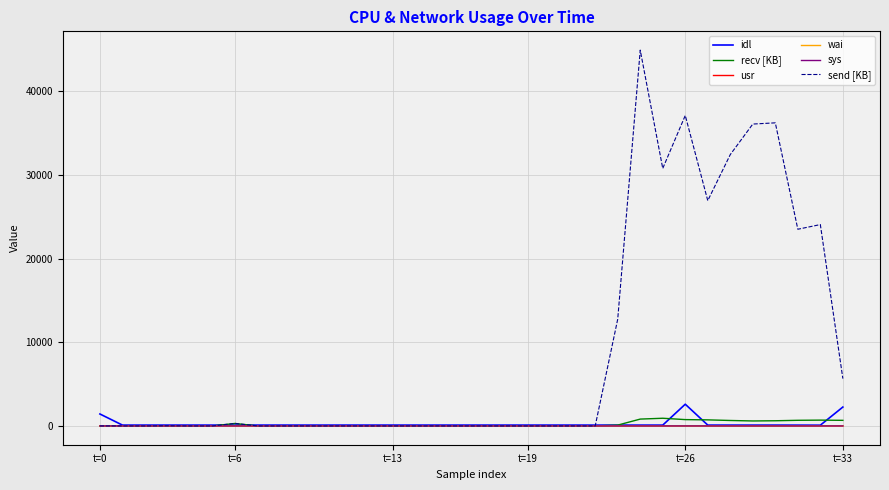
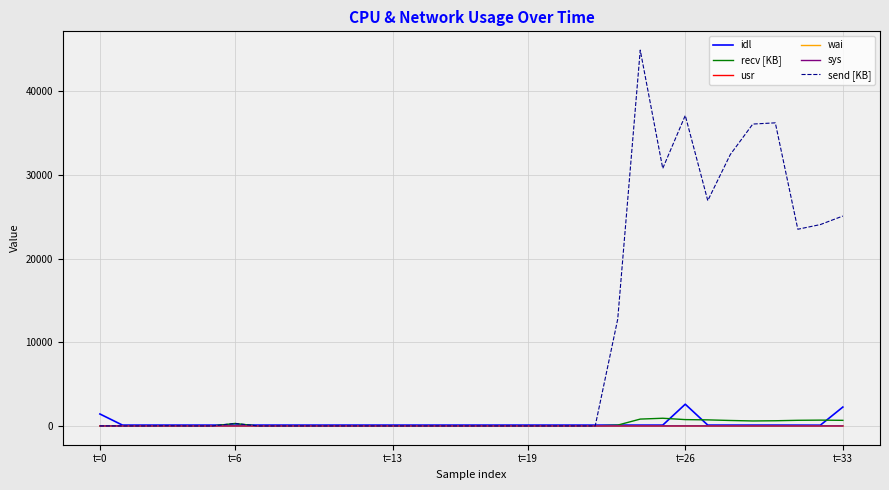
send [KB], t=33: 6000 -> 25000
